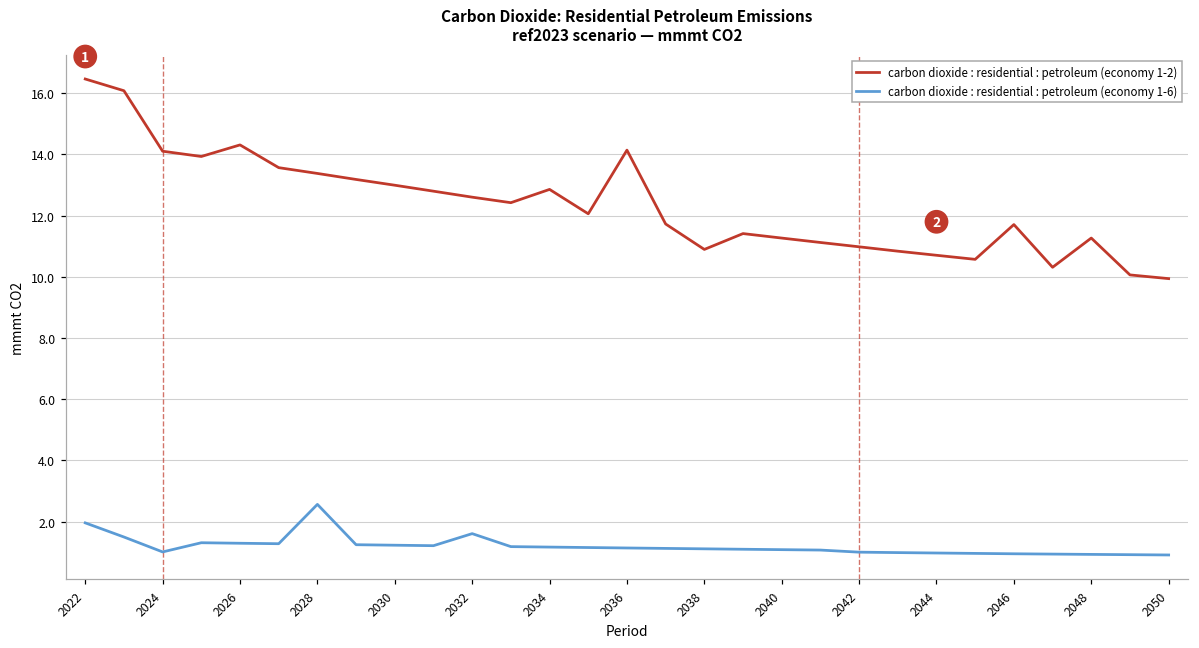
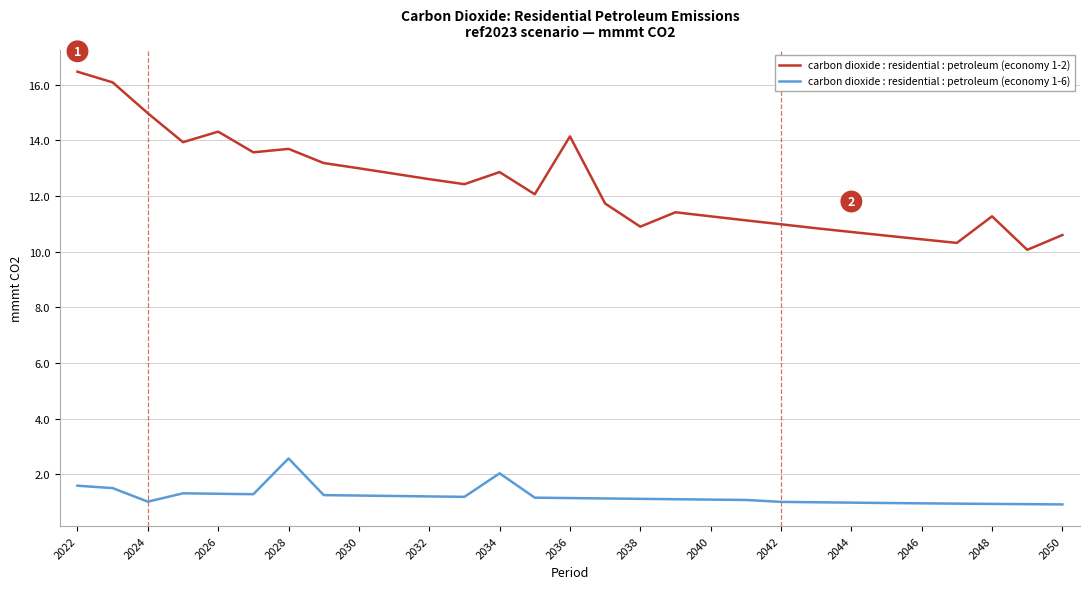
carbon dioxide : residential : petroleum (economy 1-6), 2022: 2.0 -> 1.6
carbon dioxide : residential : petroleum (economy 1-2), 2024: 14.1 -> 15.0
carbon dioxide : residential : petroleum (economy 1-2), 2028: 13.4 -> 13.7
carbon dioxide : residential : petroleum (economy 1-6), 2032: 1.6 -> 1.2
carbon dioxide : residential : petroleum (economy 1-6), 2034: 1.2 -> 2.0
carbon dioxide : residential : petroleum (economy 1-2), 2046: 11.7 -> 10.4
carbon dioxide : residential : petroleum (economy 1-2), 2050: 9.9 -> 10.6
